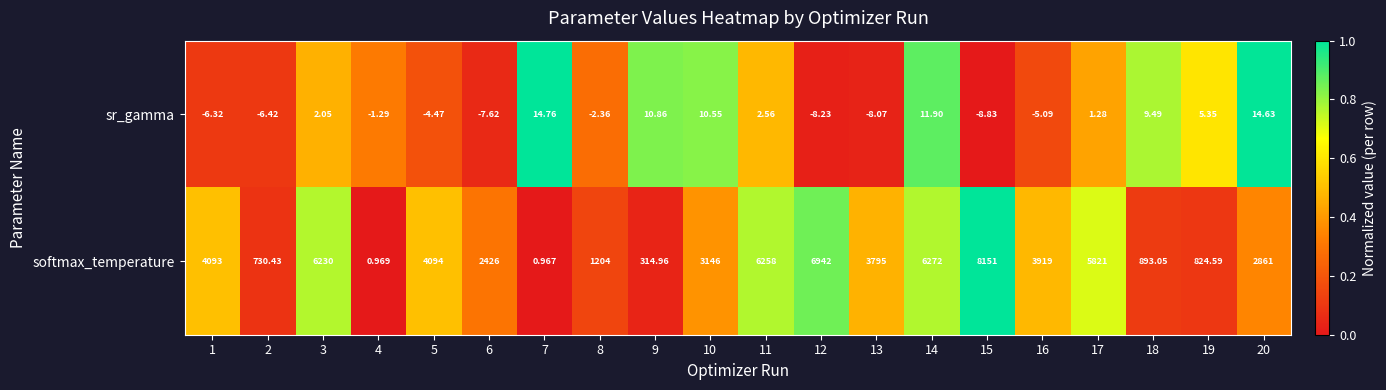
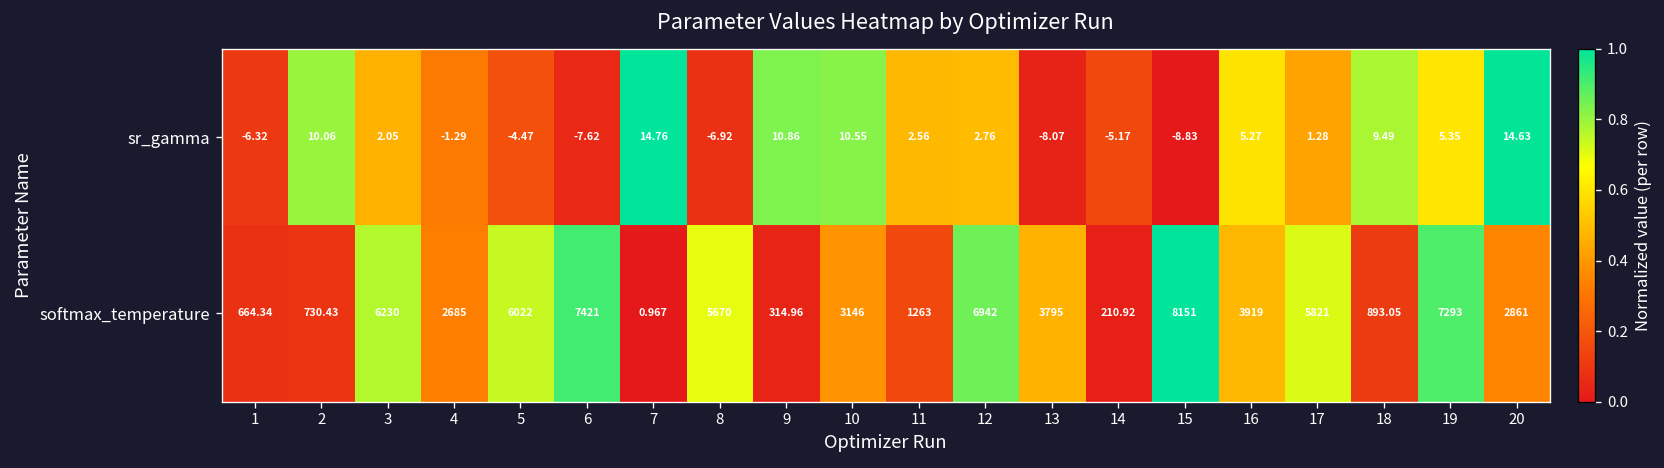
sr_gamma, 2: -6.42 -> 10.06
sr_gamma, 8: -2.36 -> -6.92
sr_gamma, 12: -8.23 -> 2.76
sr_gamma, 14: 11.90 -> -5.17
sr_gamma, 16: -5.09 -> 5.27
softmax_temperature, 1: 4093 -> 664.34
softmax_temperature, 4: 0.969 -> 2685
softmax_temperature, 5: 4094 -> 6022
softmax_temperature, 6: 2426 -> 7421
softmax_temperature, 8: 1204 -> 5670
softmax_temperature, 11: 6258 -> 1263
softmax_temperature, 14: 6272 -> 210.92
softmax_temperature, 19: 824.59 -> 7293
